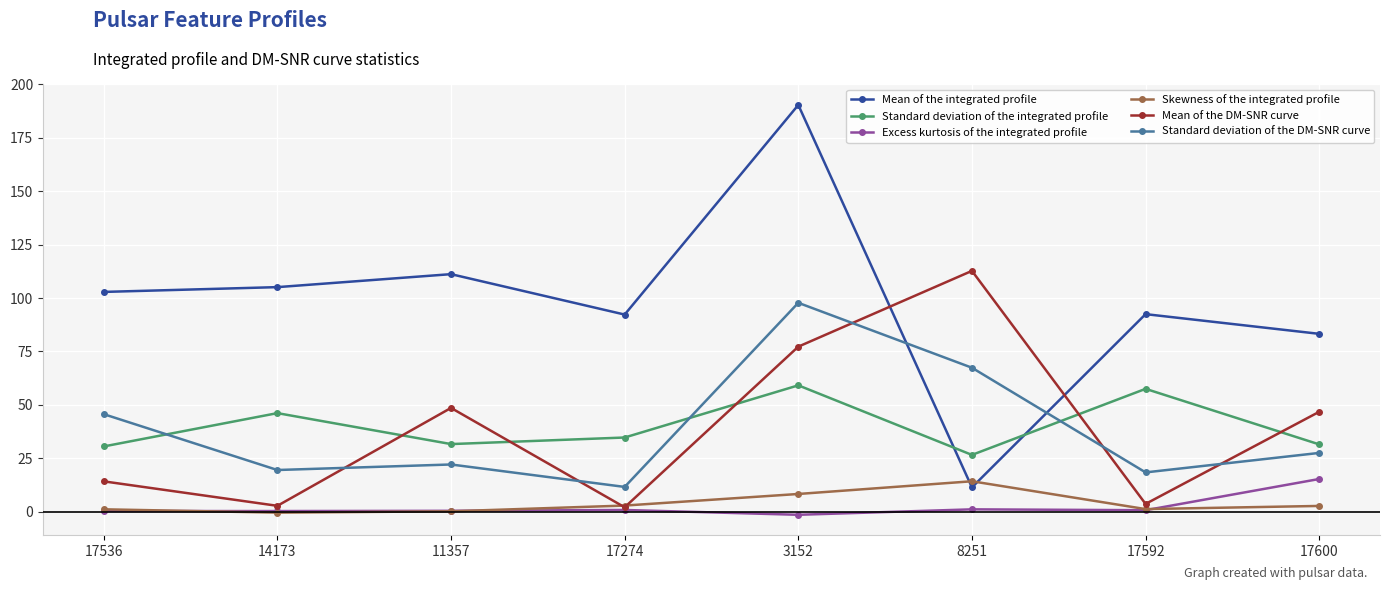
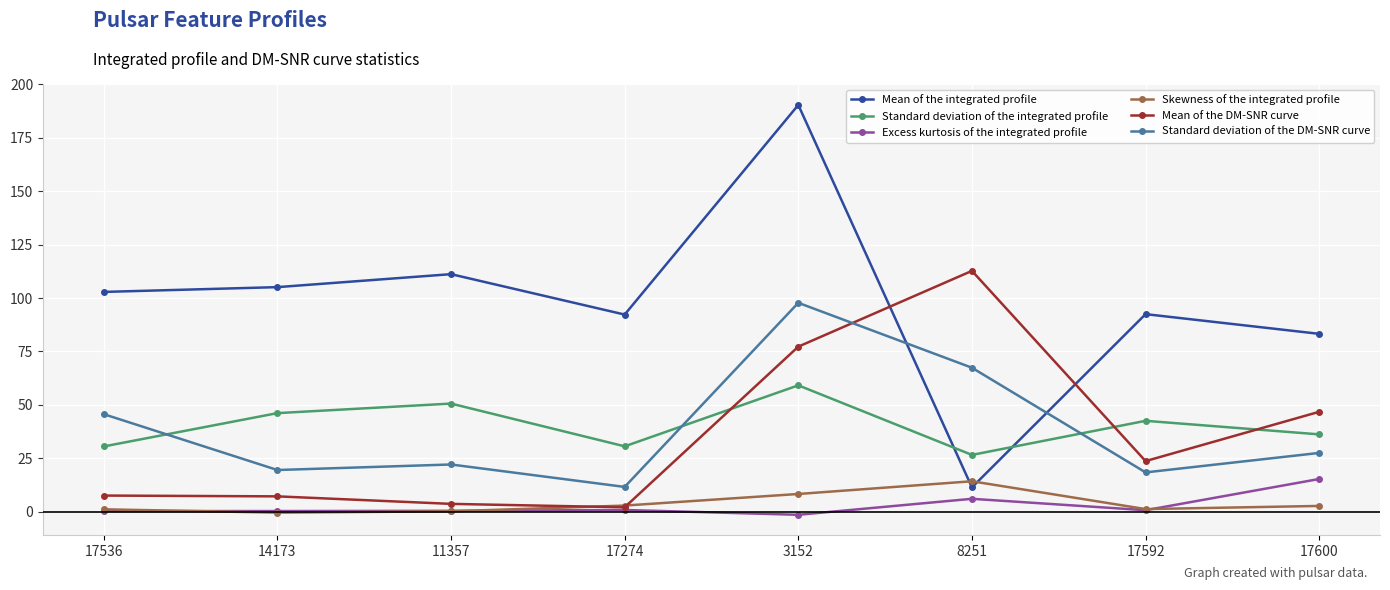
Mean of the DM-SNR curve, 17536: 14 -> 7
Mean of the DM-SNR curve, 14173: 3 -> 7
Standard deviation of the integrated profile, 11357: 32 -> 51
Mean of the DM-SNR curve, 11357: 49 -> 4
Standard deviation of the integrated profile, 17274: 35 -> 31
Excess kurtosis of the integrated profile, 8251: 1 -> 6
Standard deviation of the integrated profile, 17592: 57 -> 42
Mean of the DM-SNR curve, 17592: 4 -> 24
Standard deviation of the integrated profile, 17600: 31 -> 36
